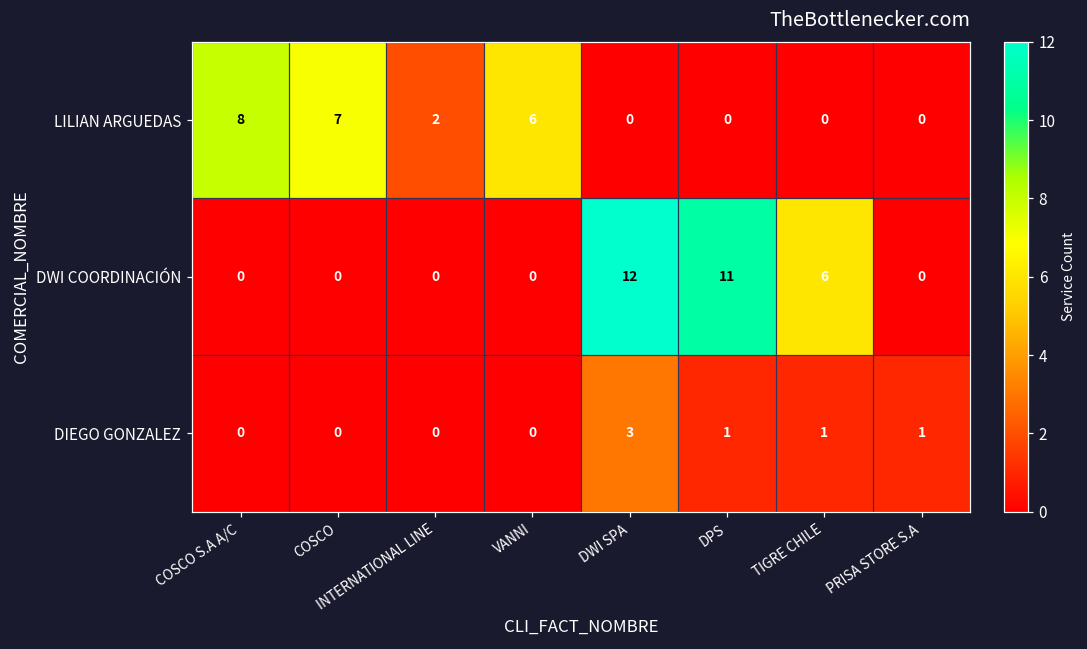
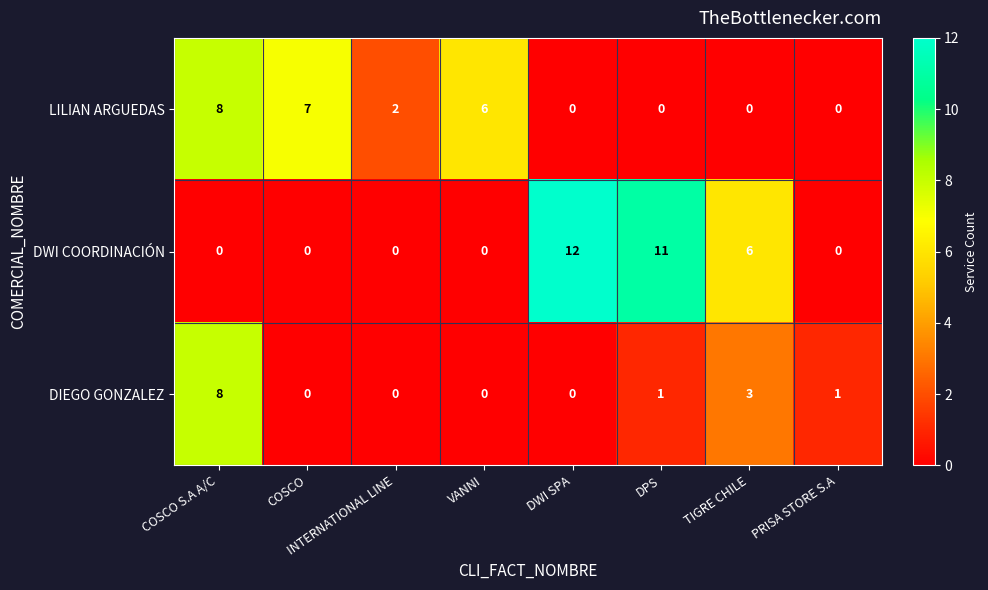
DIEGO GONZALEZ, COSCO S.A A/C: 0 -> 8
DIEGO GONZALEZ, DWI SPA: 3 -> 0
DIEGO GONZALEZ, TIGRE CHILE: 1 -> 3
